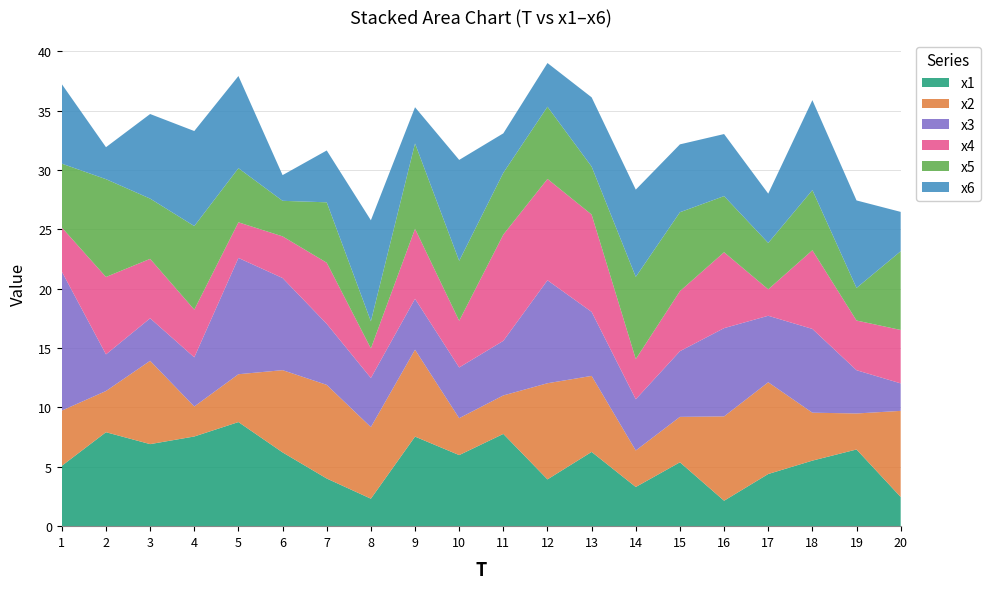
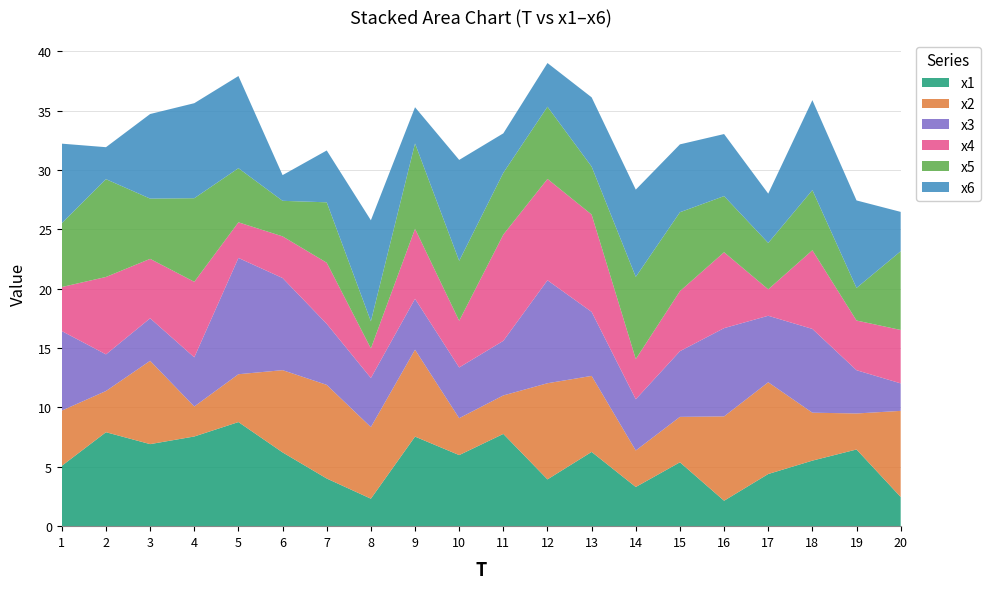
x3, 1: 11.7 -> 6.7
x4, 4: 4.0 -> 6.4
